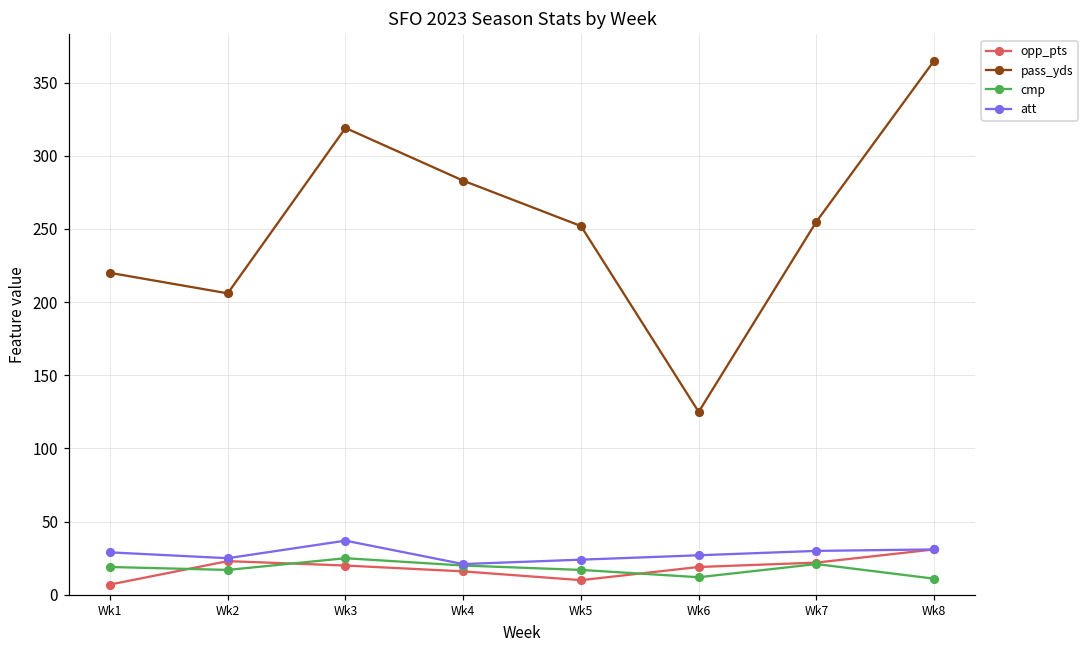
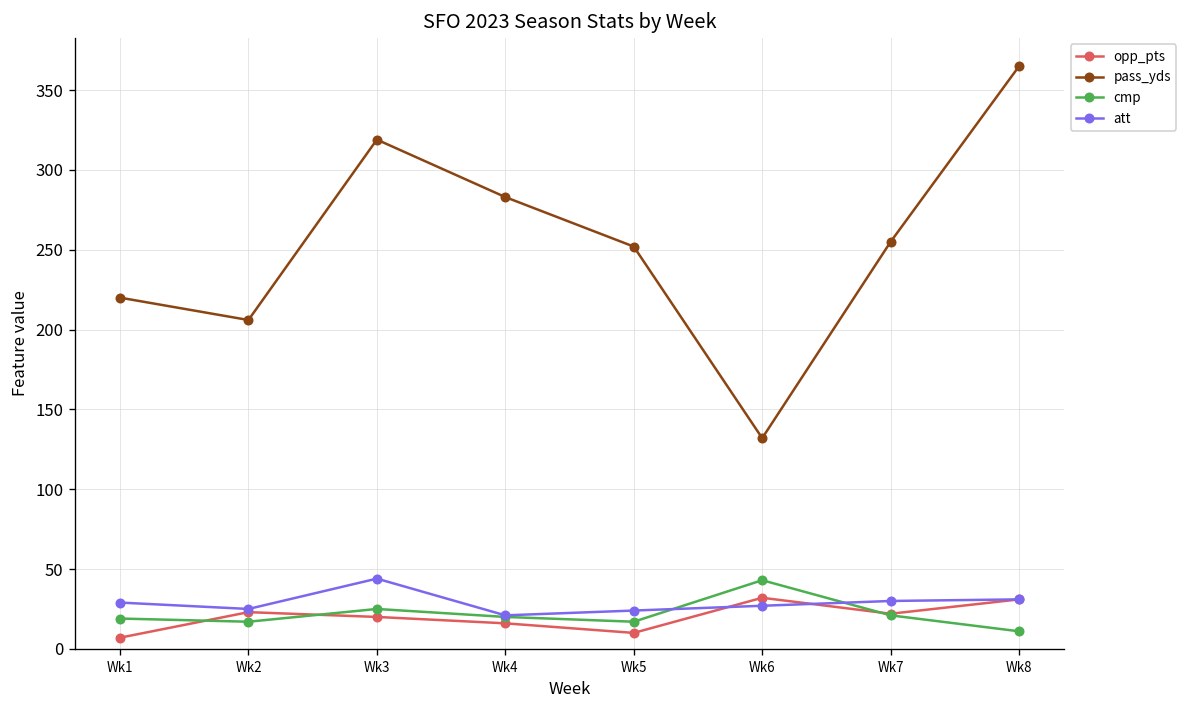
att, Wk3: 37 -> 44
opp_pts, Wk6: 19 -> 32
pass_yds, Wk6: 125 -> 132
cmp, Wk6: 12 -> 43
